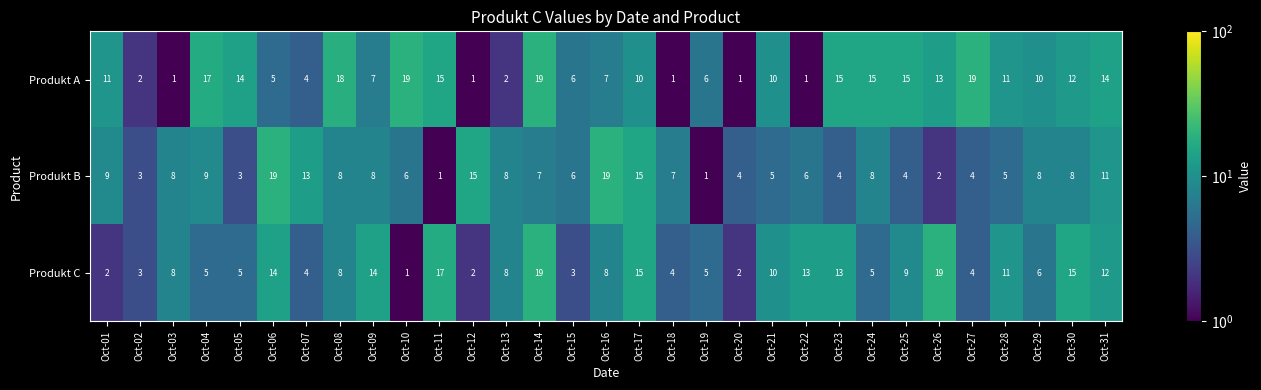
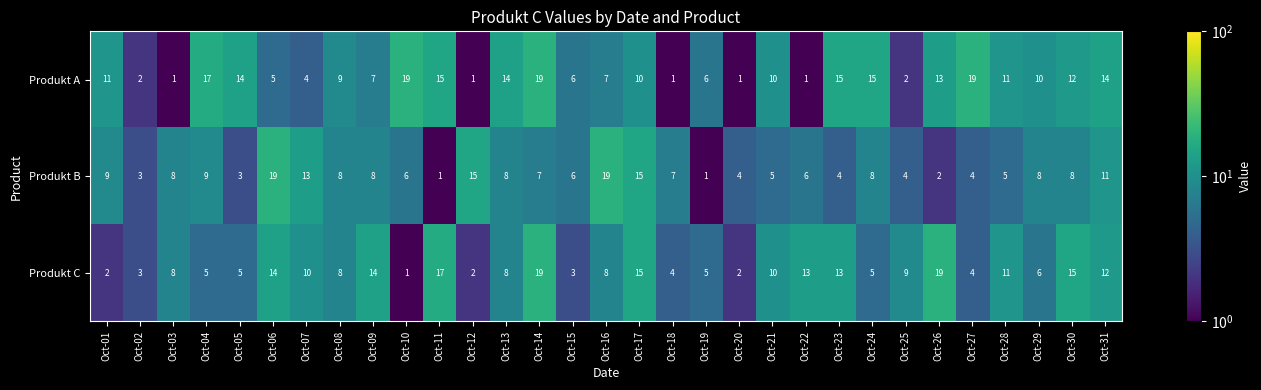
Produkt A, Oct-08: 18 -> 9
Produkt A, Oct-13: 2 -> 14
Produkt A, Oct-25: 15 -> 2
Produkt C, Oct-07: 4 -> 10
